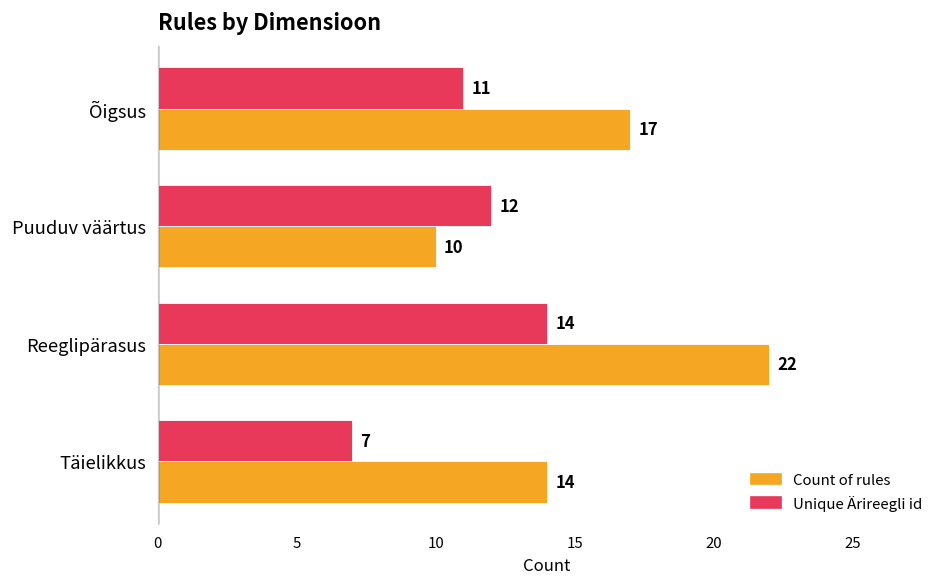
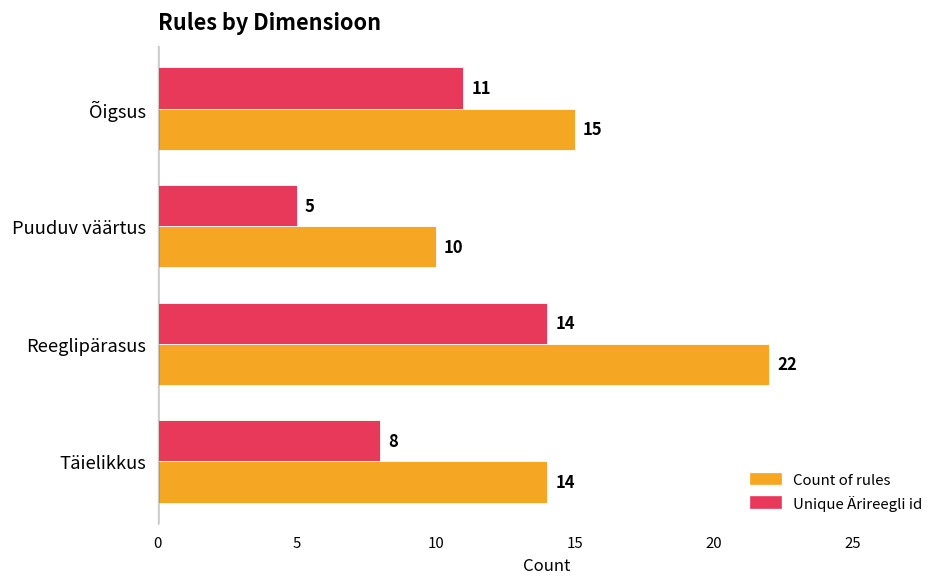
Count of rules, Õigsus: 17 -> 15
Unique Ärireegli id, Puuduv väärtus: 12 -> 5
Unique Ärireegli id, Täielikkus: 7 -> 8
